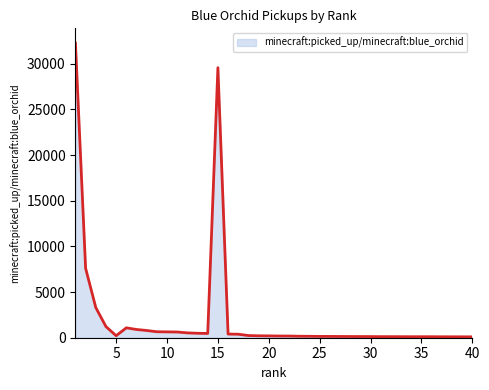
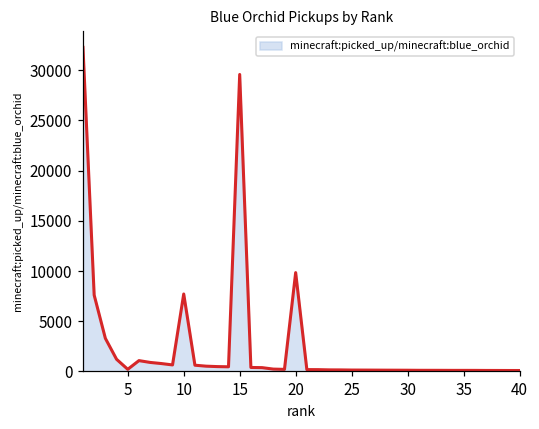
10: 1000 -> 8000
20: 0 -> 10000
